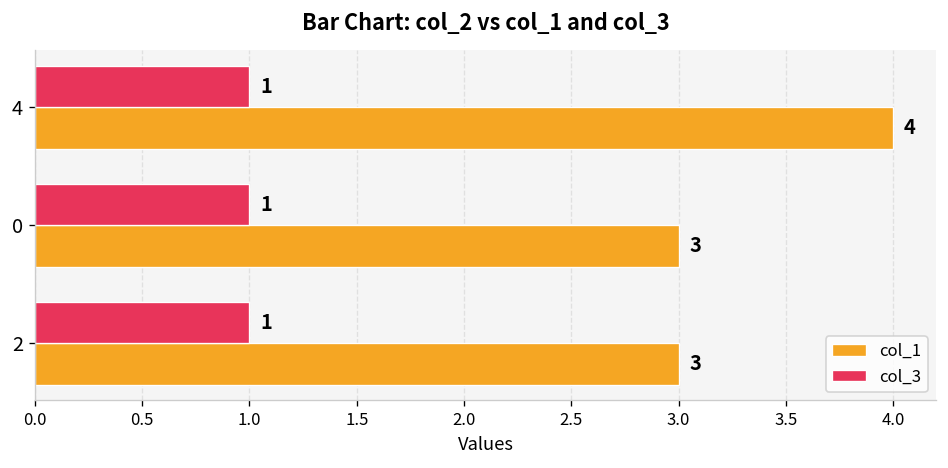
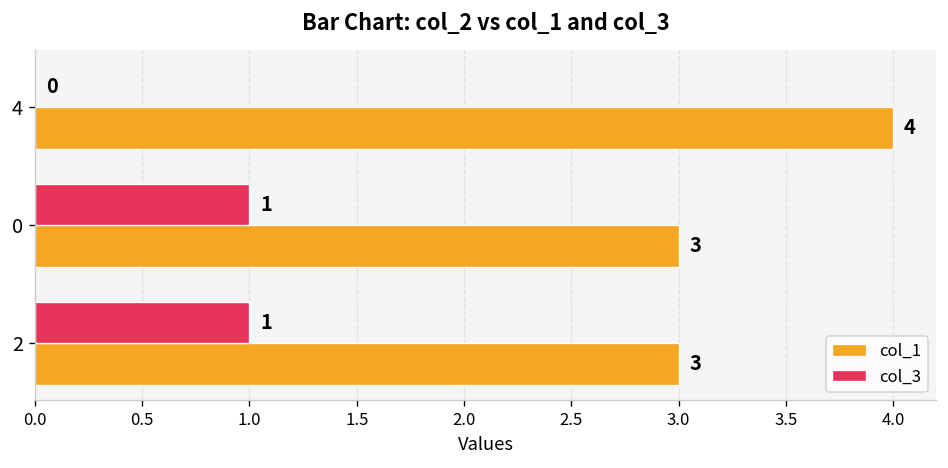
col_3, 4: 1 -> 0
